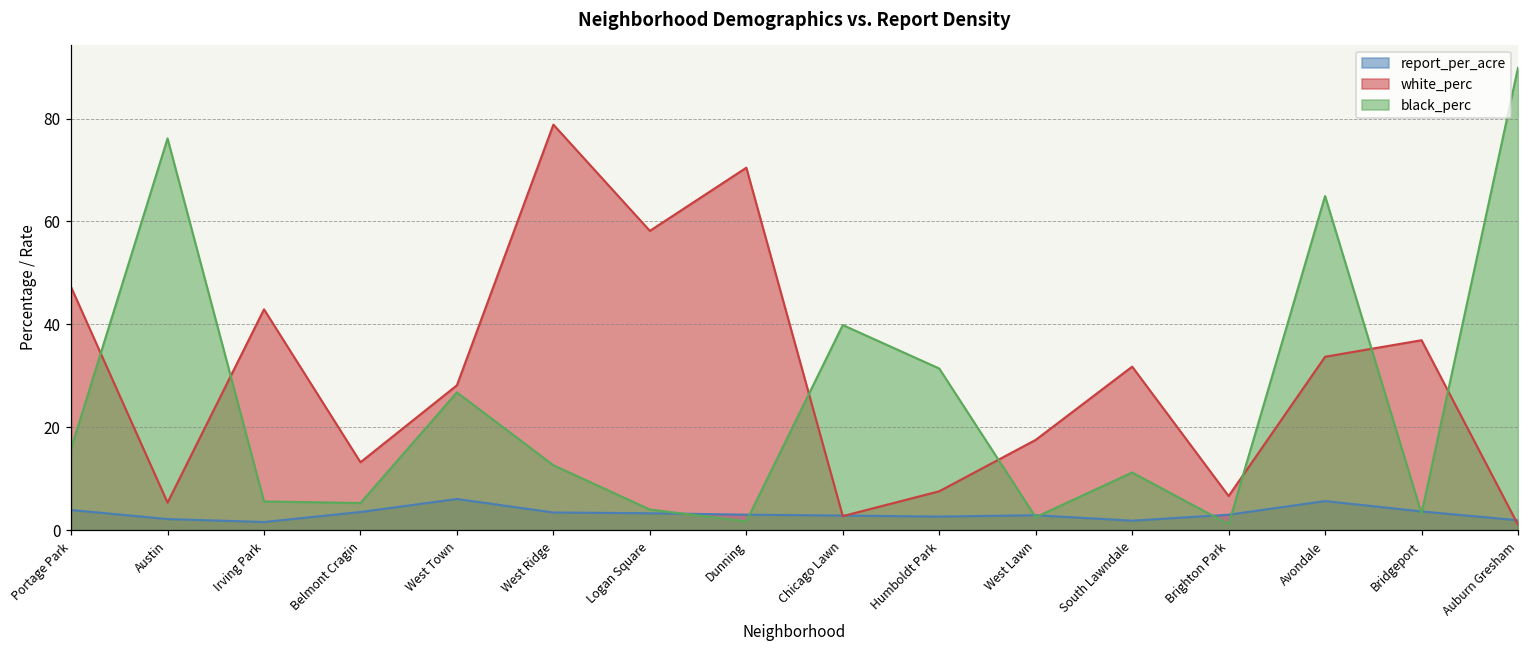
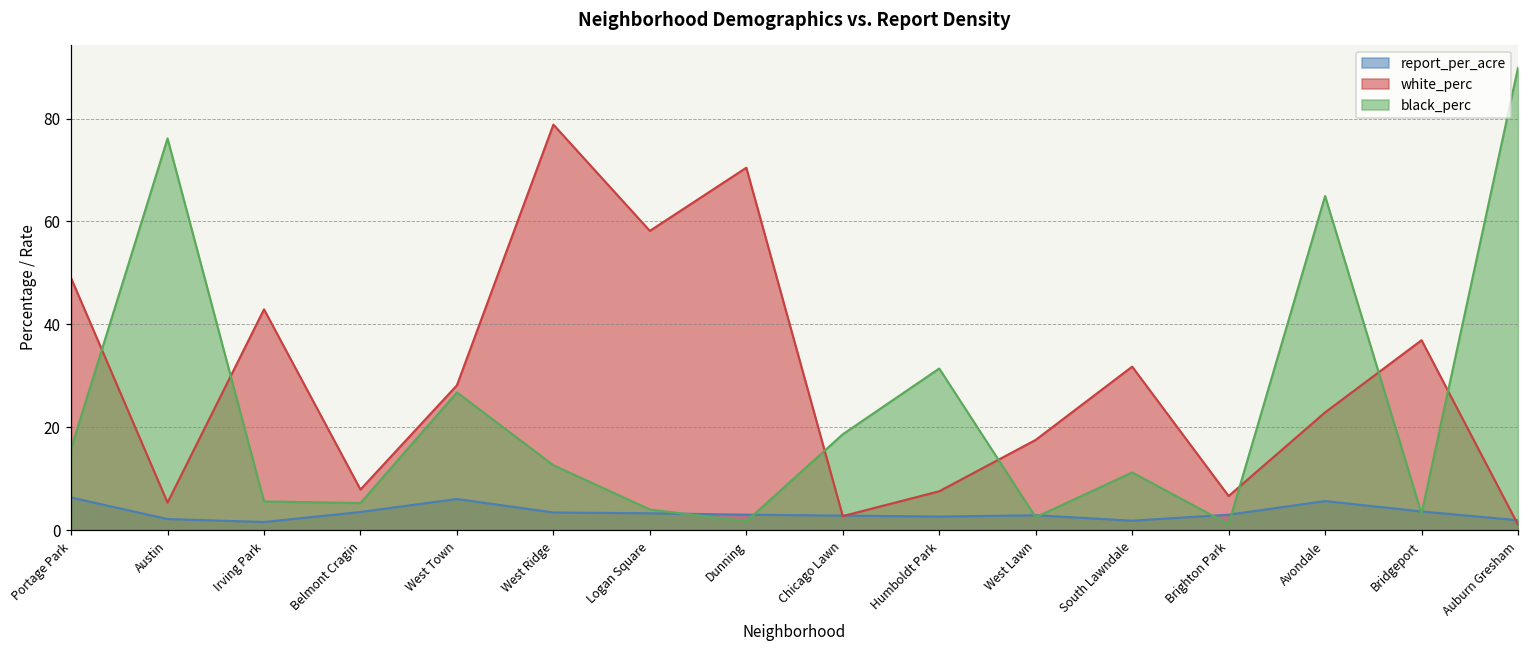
report_per_acre, Portage Park: 4 -> 6
white_perc, Portage Park: 47 -> 49
white_perc, Belmont Cragin: 13 -> 8
black_perc, Chicago Lawn: 40 -> 19
white_perc, Avondale: 34 -> 23
